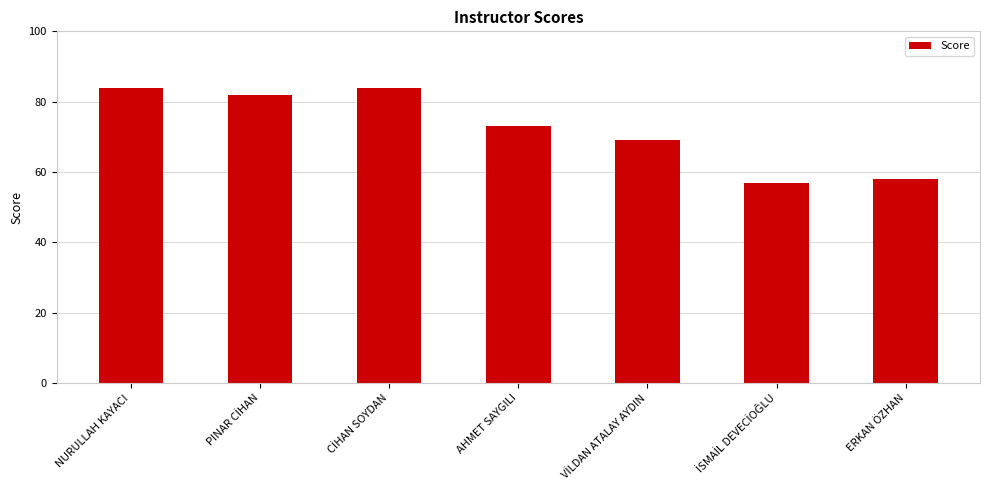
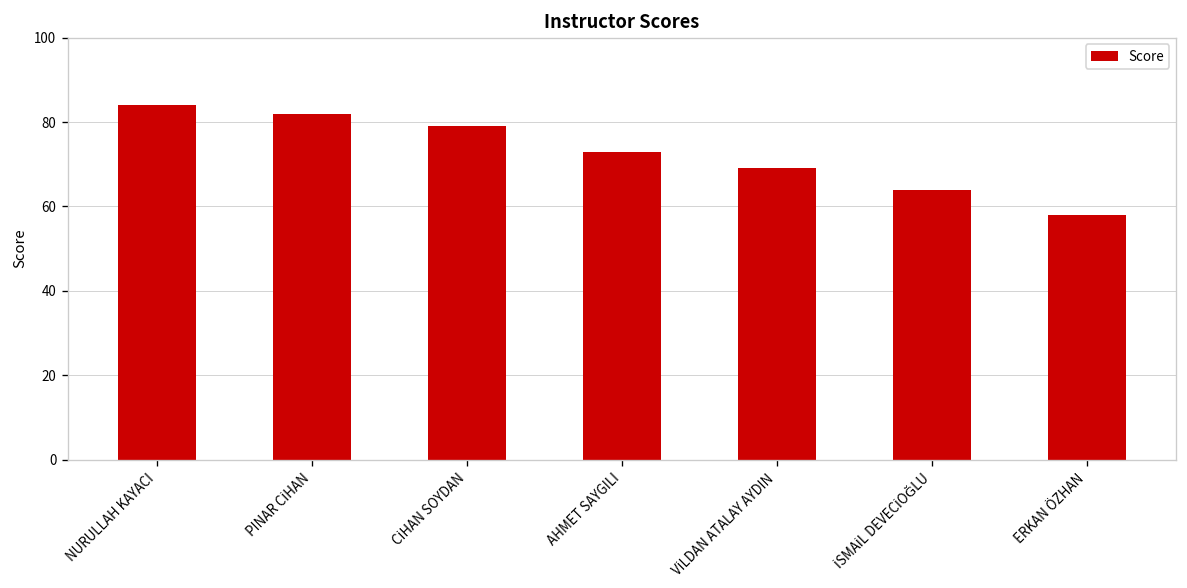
CİHAN SOYDAN: 84 -> 79
İSMAİL DEVECİOĞLU: 57 -> 64
